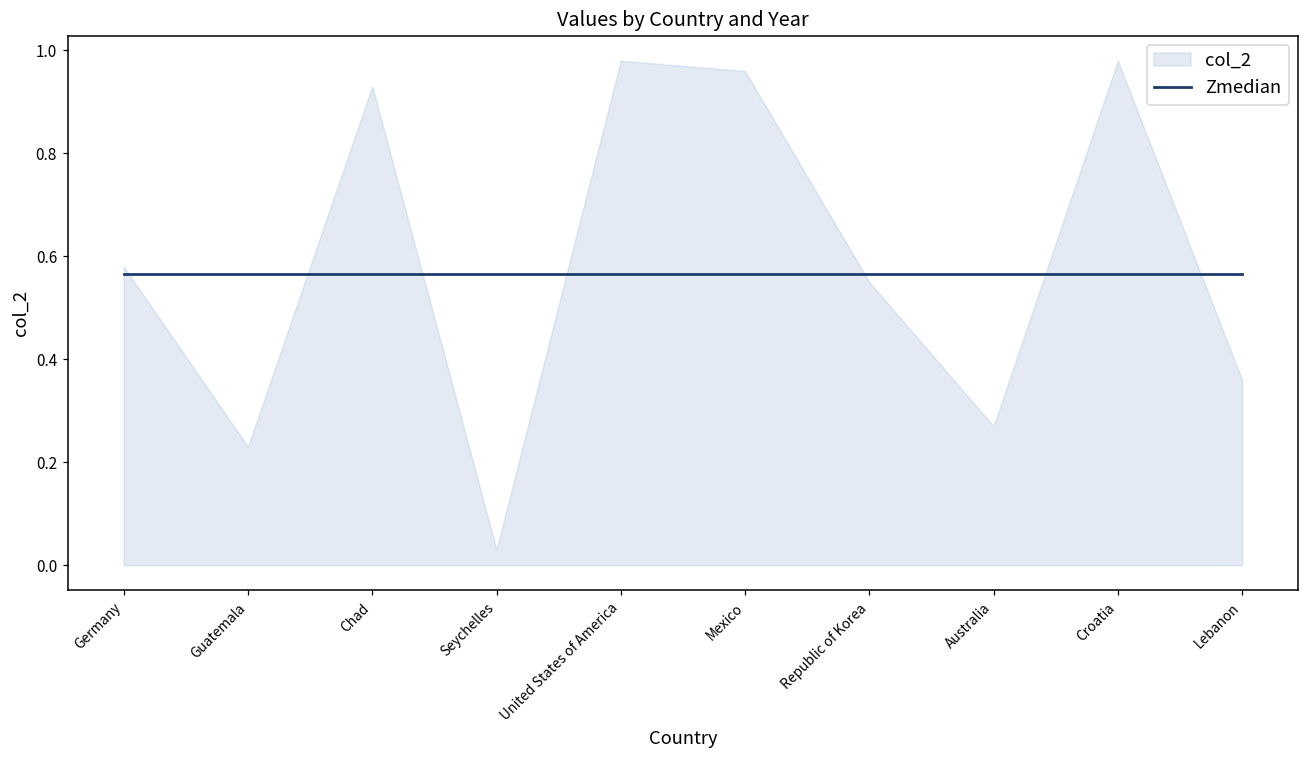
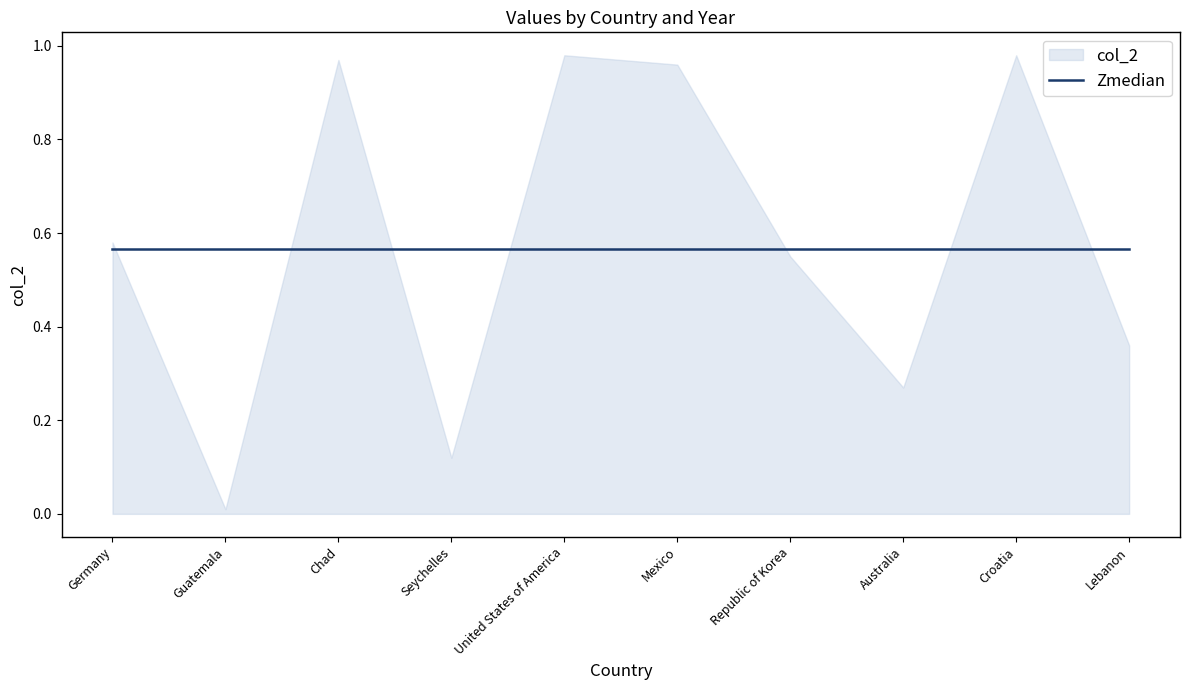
col_2, Guatemala: 0.23 -> 0.01
col_2, Chad: 0.93 -> 0.97
col_2, Seychelles: 0.03 -> 0.12
